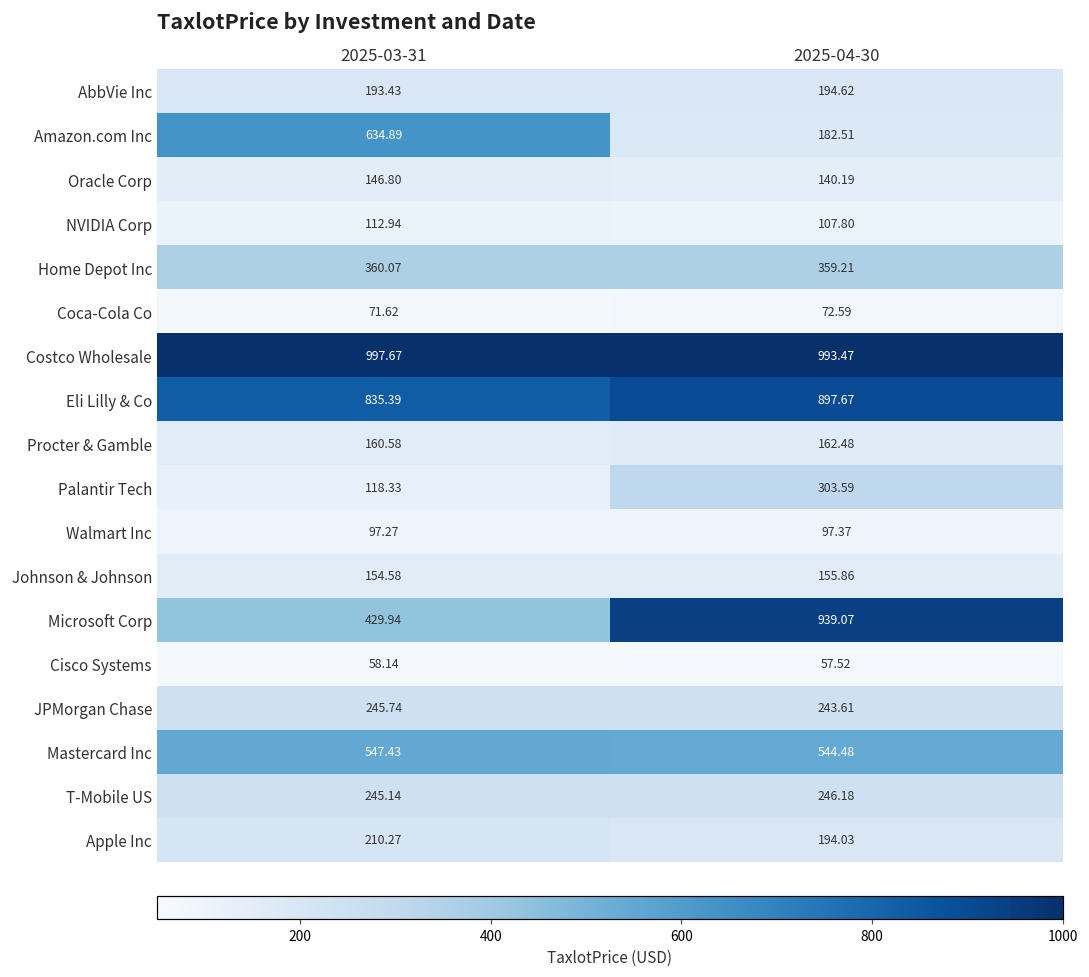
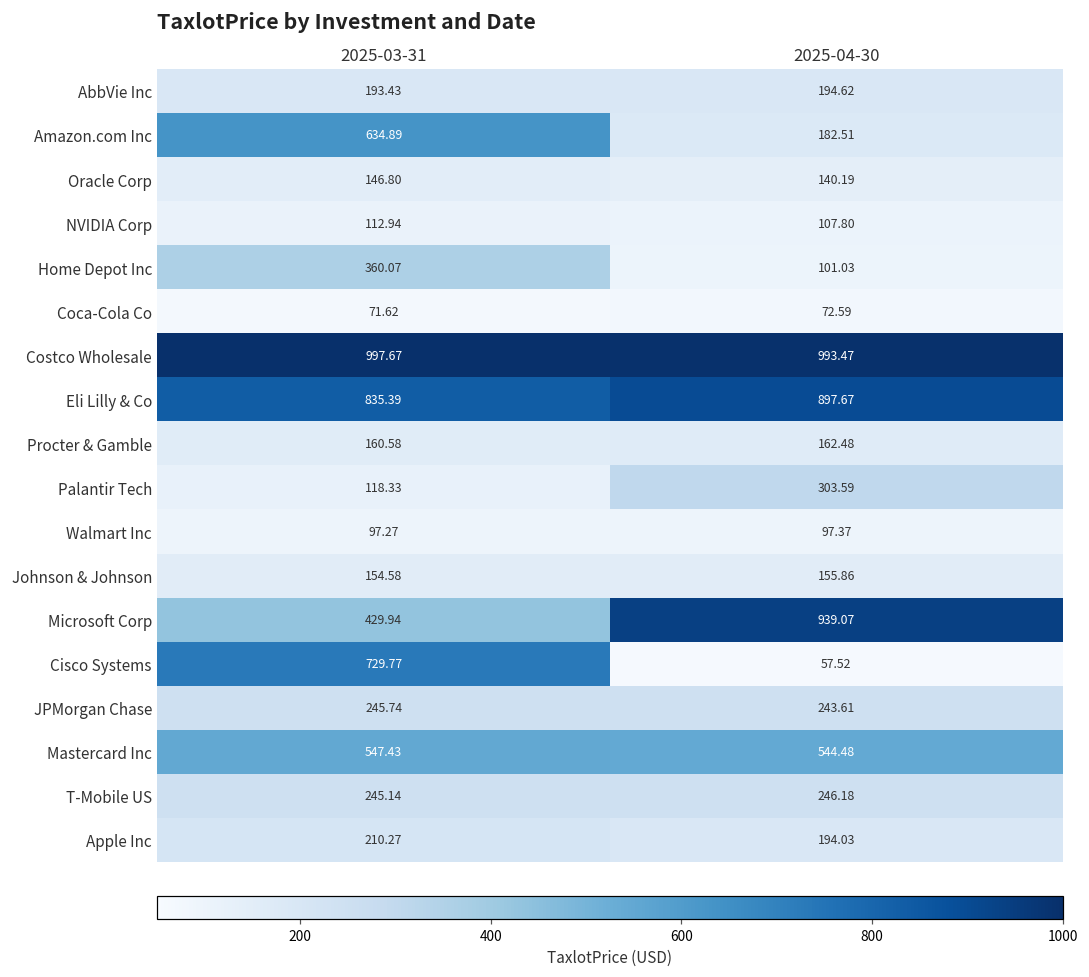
Home Depot Inc, 2025-04-30: 359.21 -> 101.03
Cisco Systems, 2025-03-31: 58.14 -> 729.77
